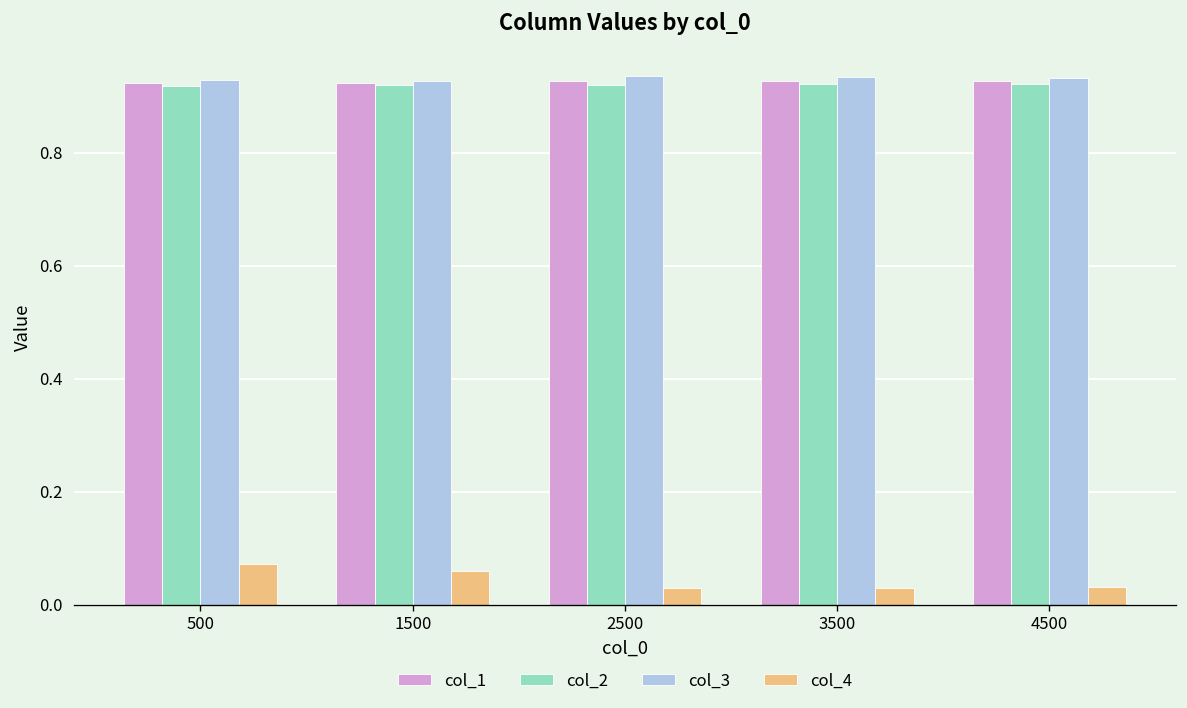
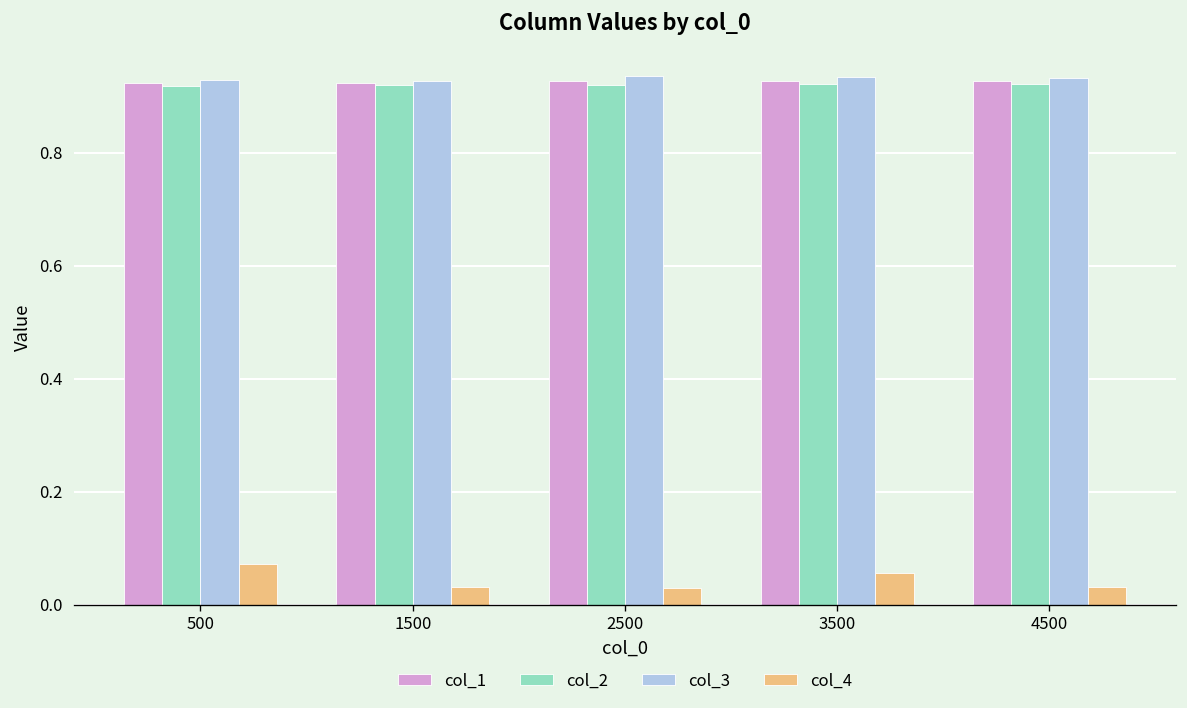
col_4, 1500: 0.06 -> 0.03
col_4, 3500: 0.03 -> 0.06
